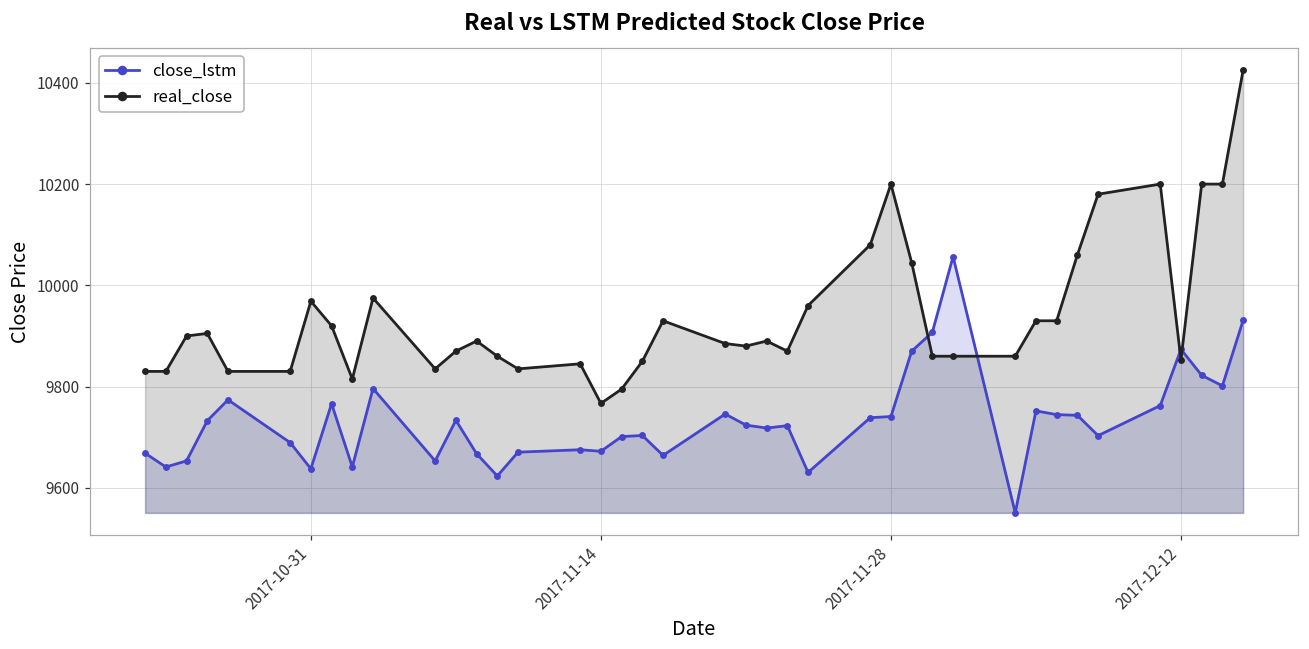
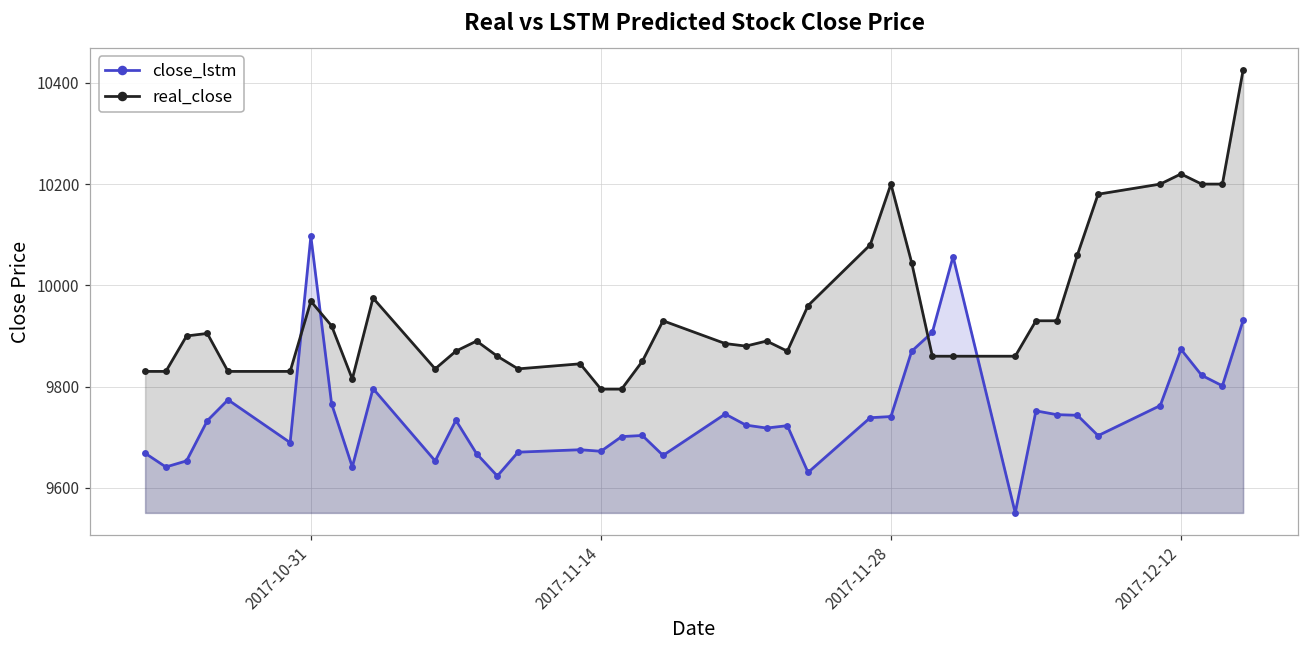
close_lstm, 2017-10-31: 9640 -> 10100
real_close, 2017-11-14: 9770 -> 9800
real_close, 2017-12-12: 9850 -> 10220
